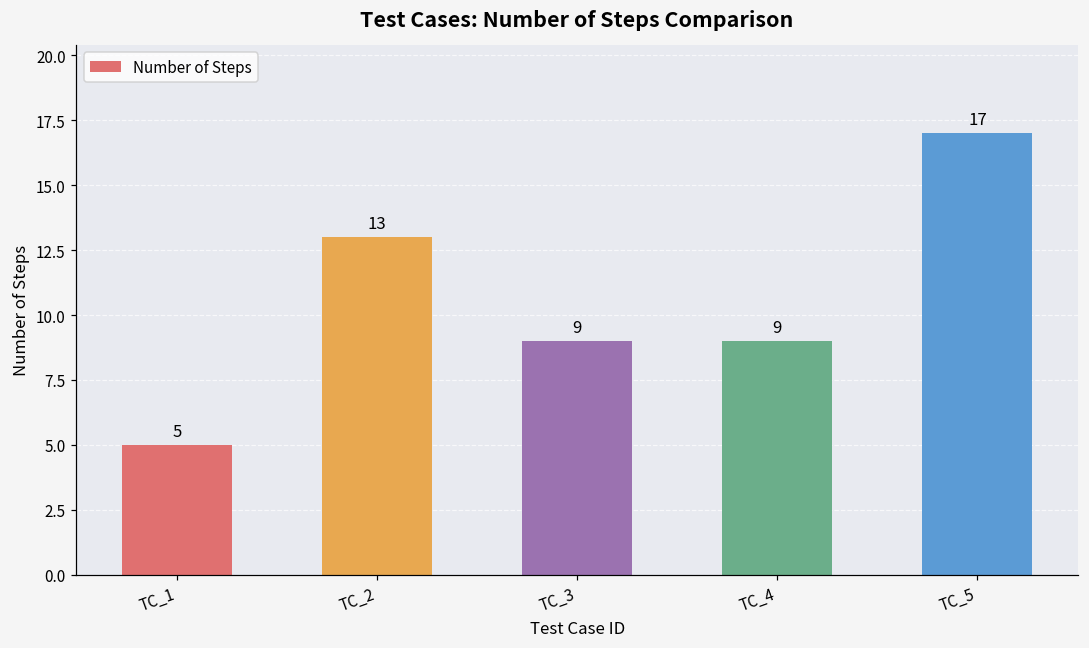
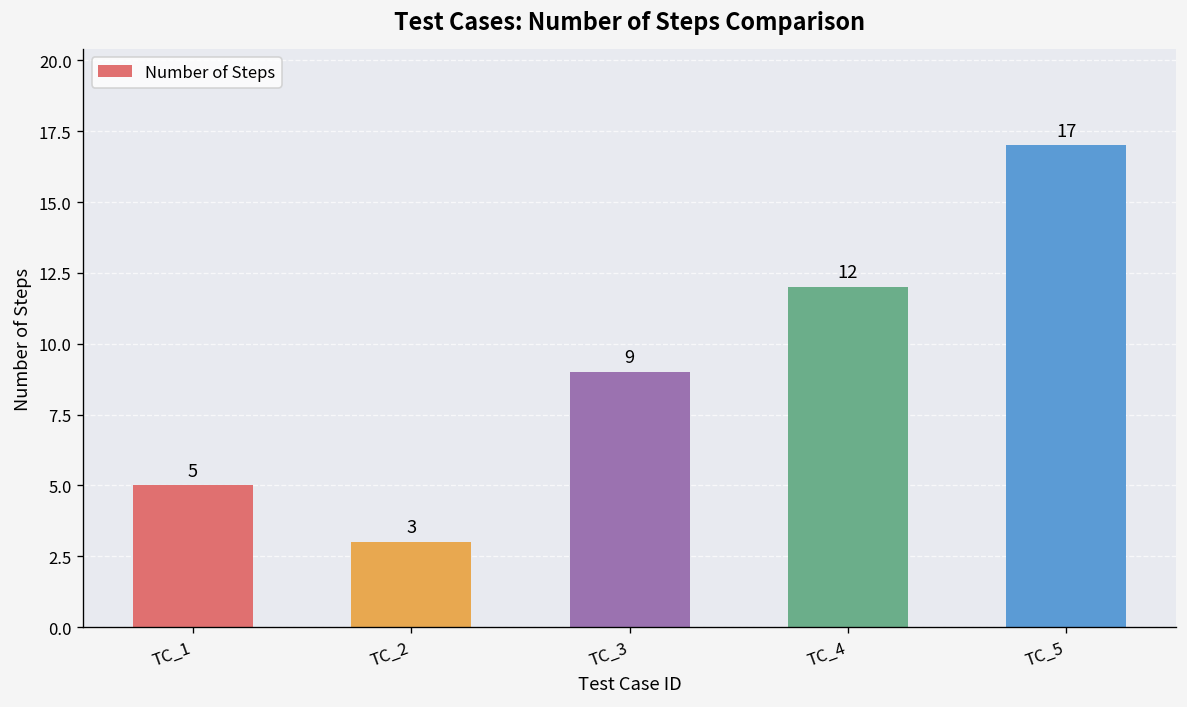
TC_2: 13 -> 3
TC_4: 9 -> 12
